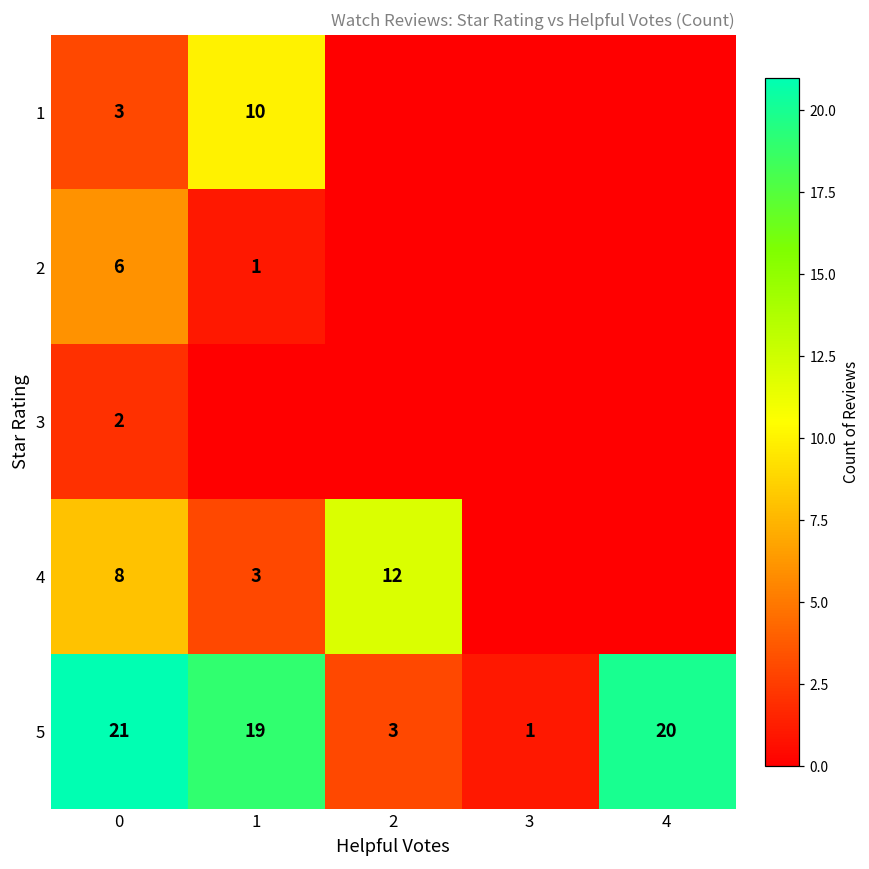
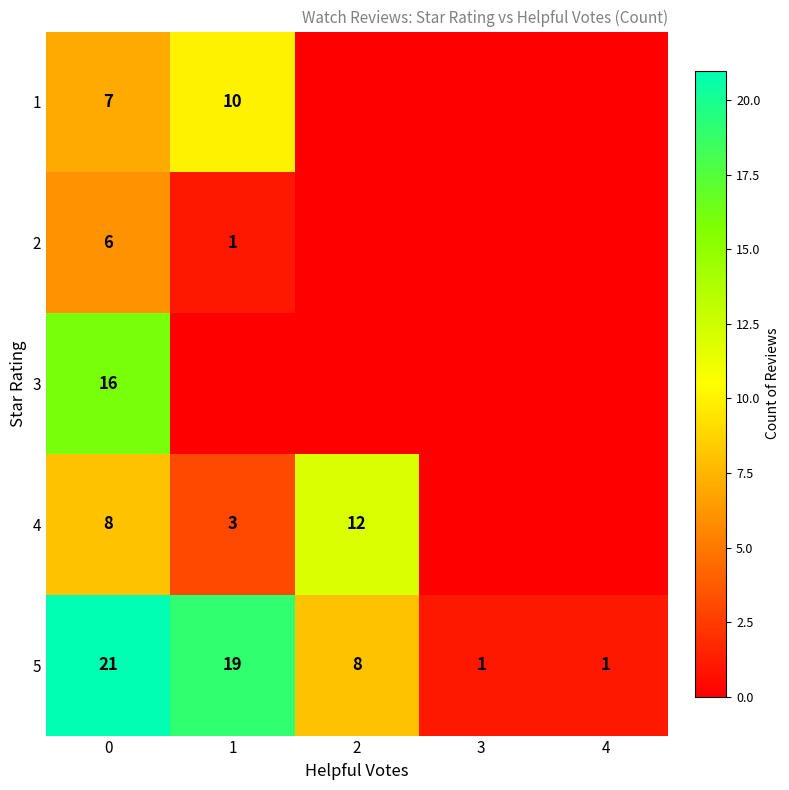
1, 0: 3 -> 7
3, 0: 2 -> 16
5, 2: 3 -> 8
5, 4: 20 -> 1
